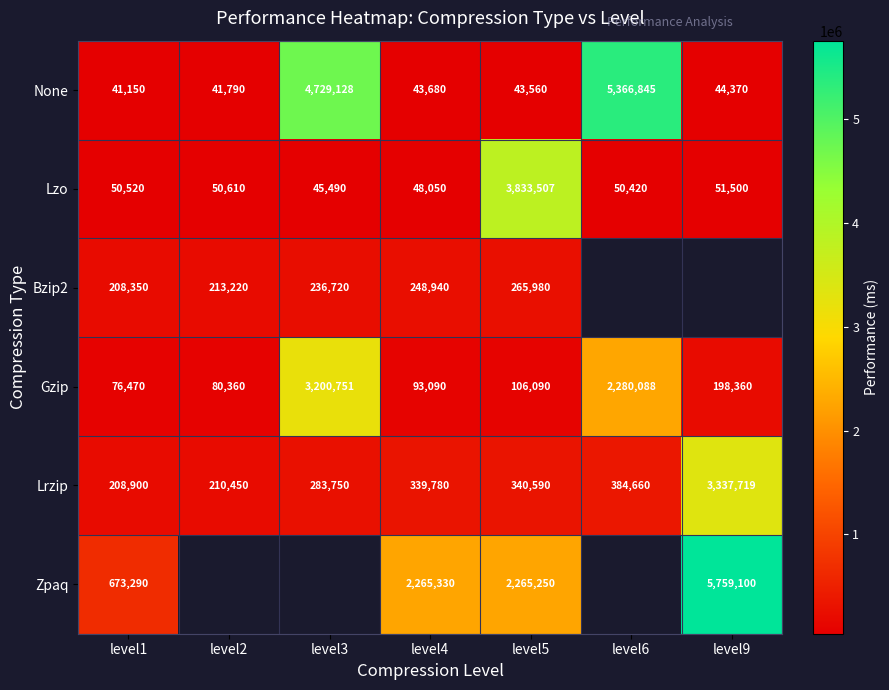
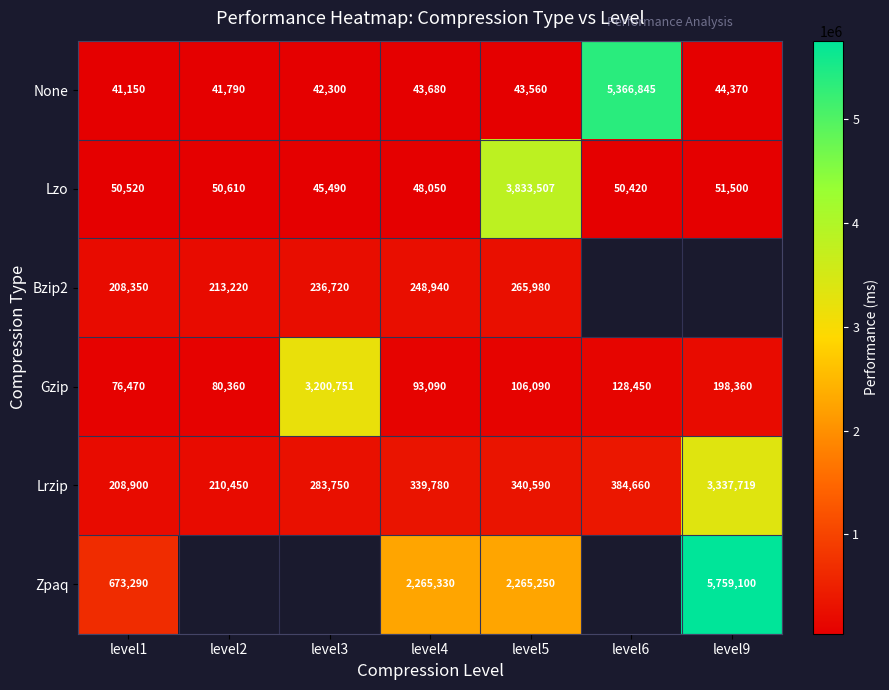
None, level3: 4,729,128 -> 42,300
Gzip, level6: 2,280,088 -> 128,450
